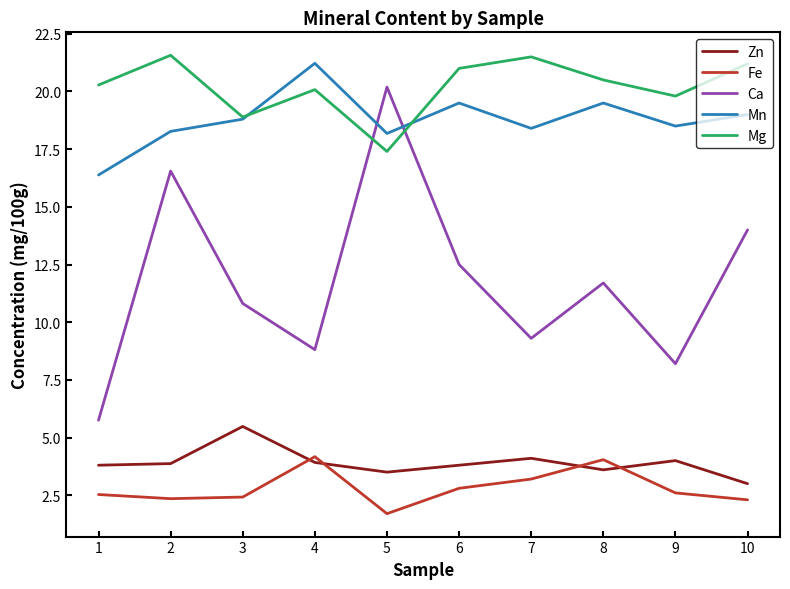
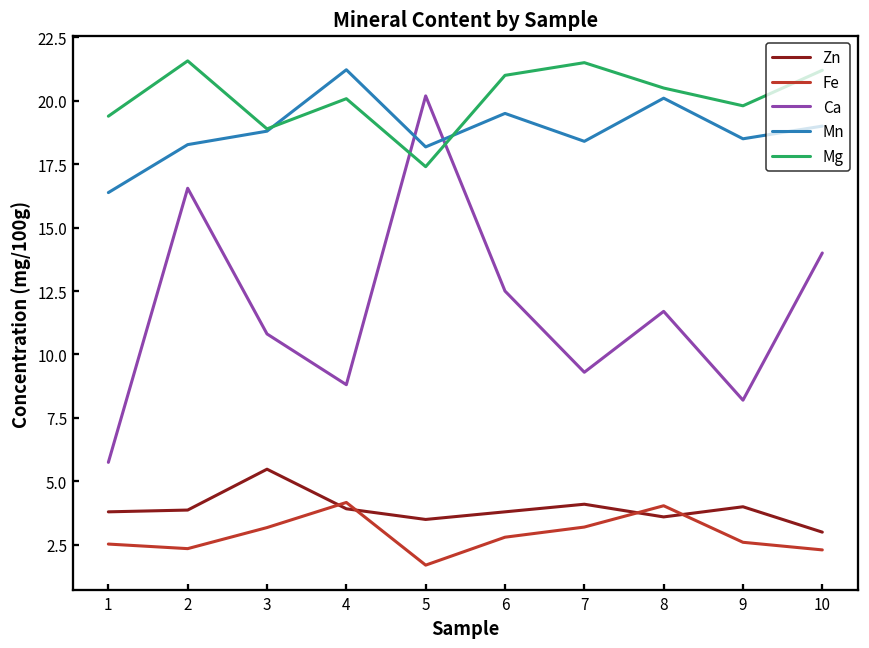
Mg, 1: 20.3 -> 19.4
Fe, 3: 2.4 -> 3.2
Mn, 8: 19.5 -> 20.1
